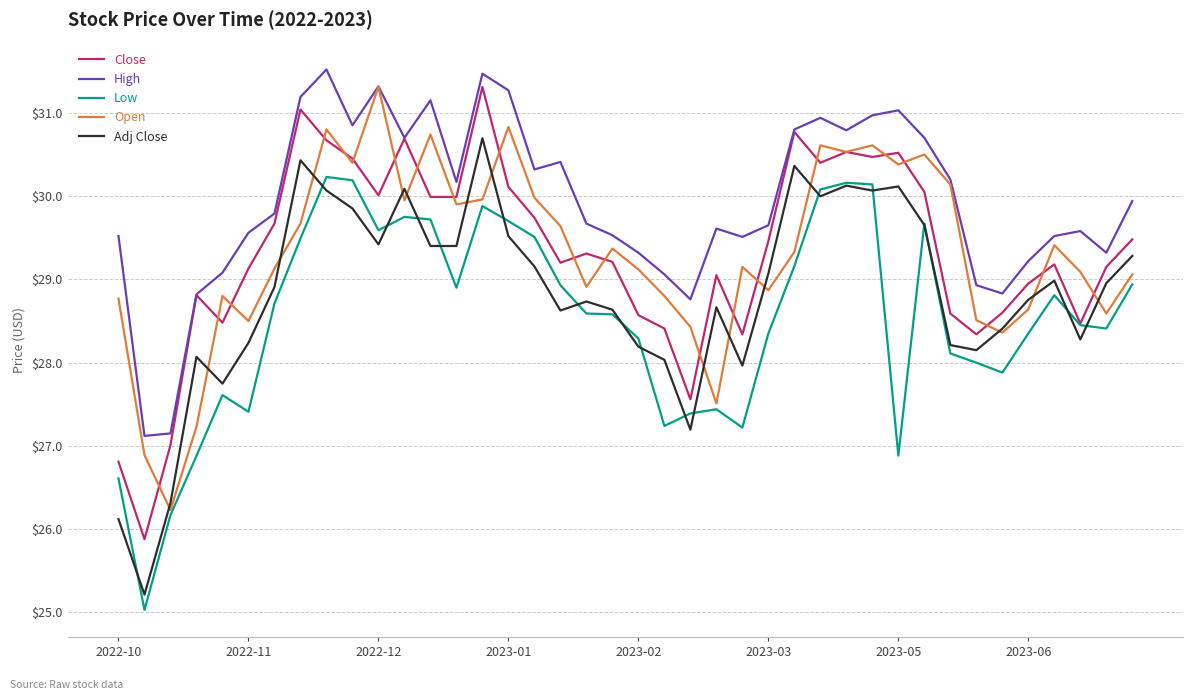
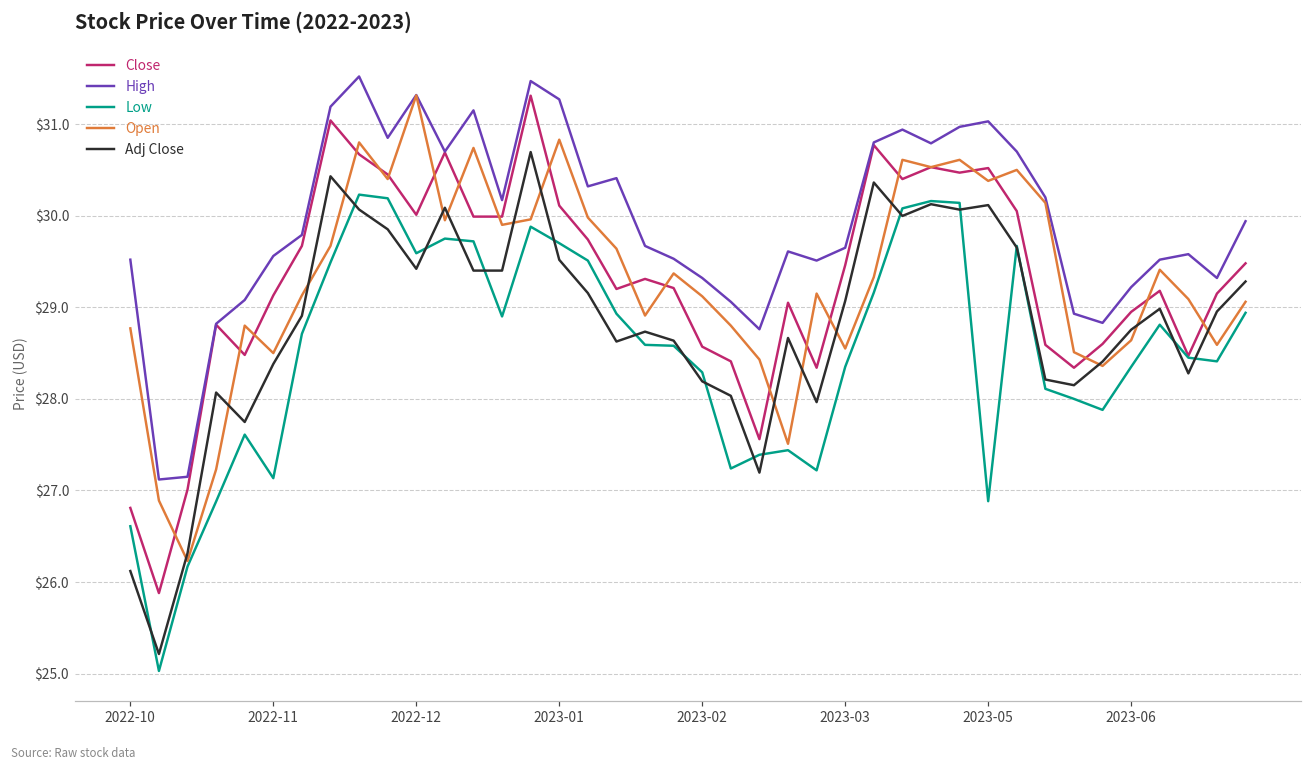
Low, 2022-11: $27.4 -> $27.1
Adj Close, 2022-11: $28.2 -> $28.4
Open, 2023-03: $28.9 -> $28.5
